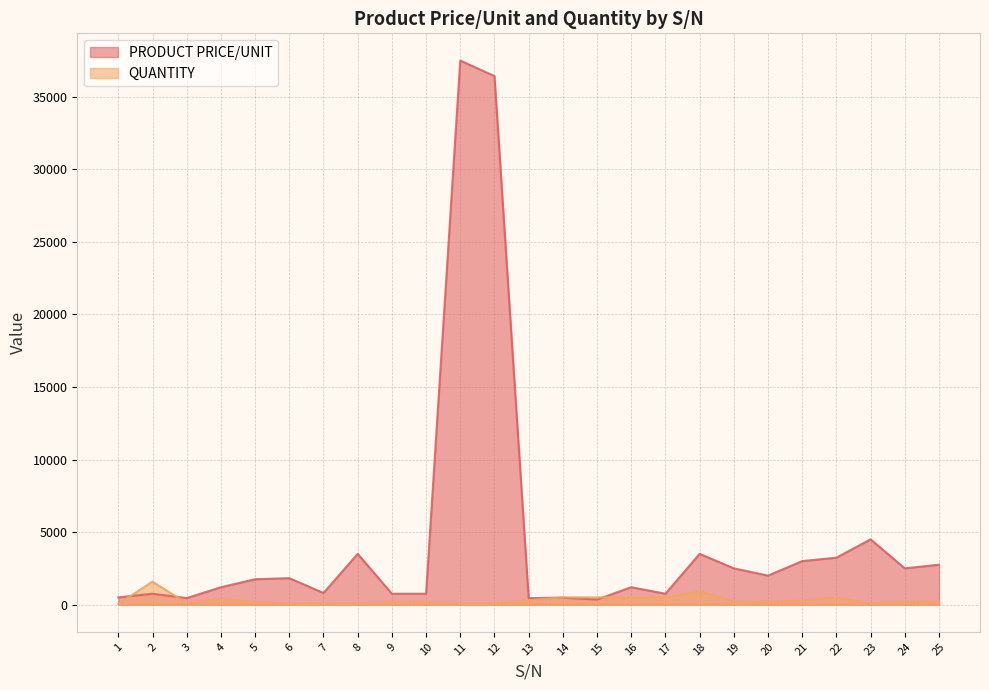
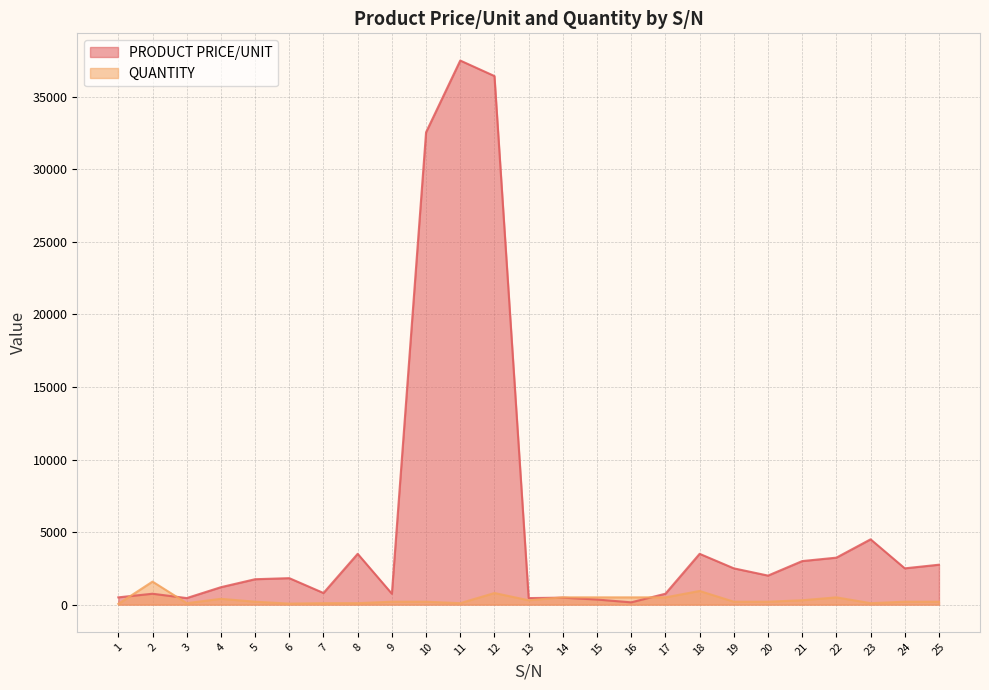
PRODUCT PRICE/UNIT, 10: 800 -> 32600
QUANTITY, 12: 100 -> 800
PRODUCT PRICE/UNIT, 16: 1200 -> 200
